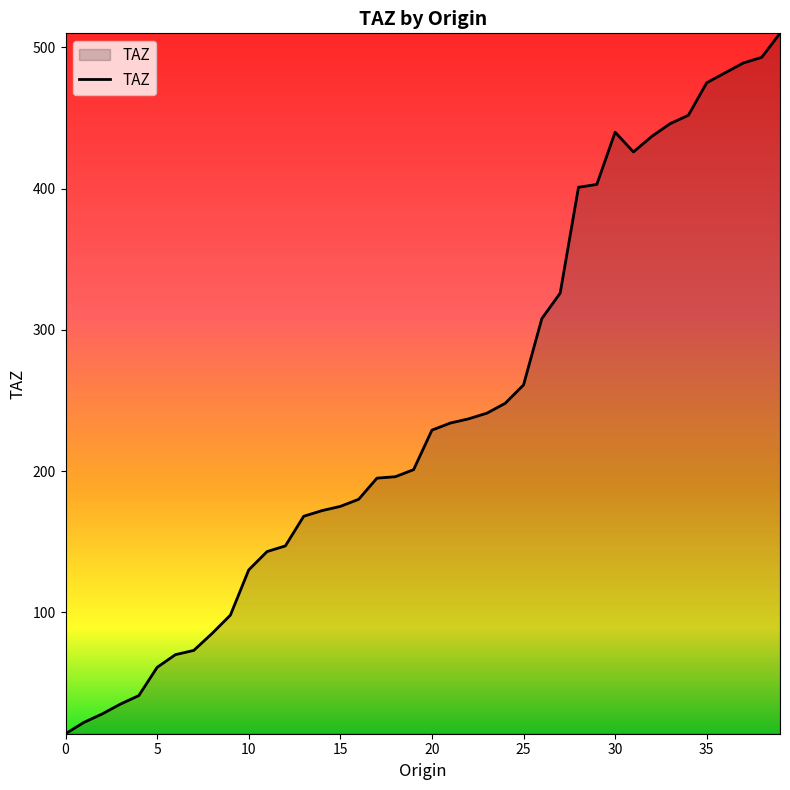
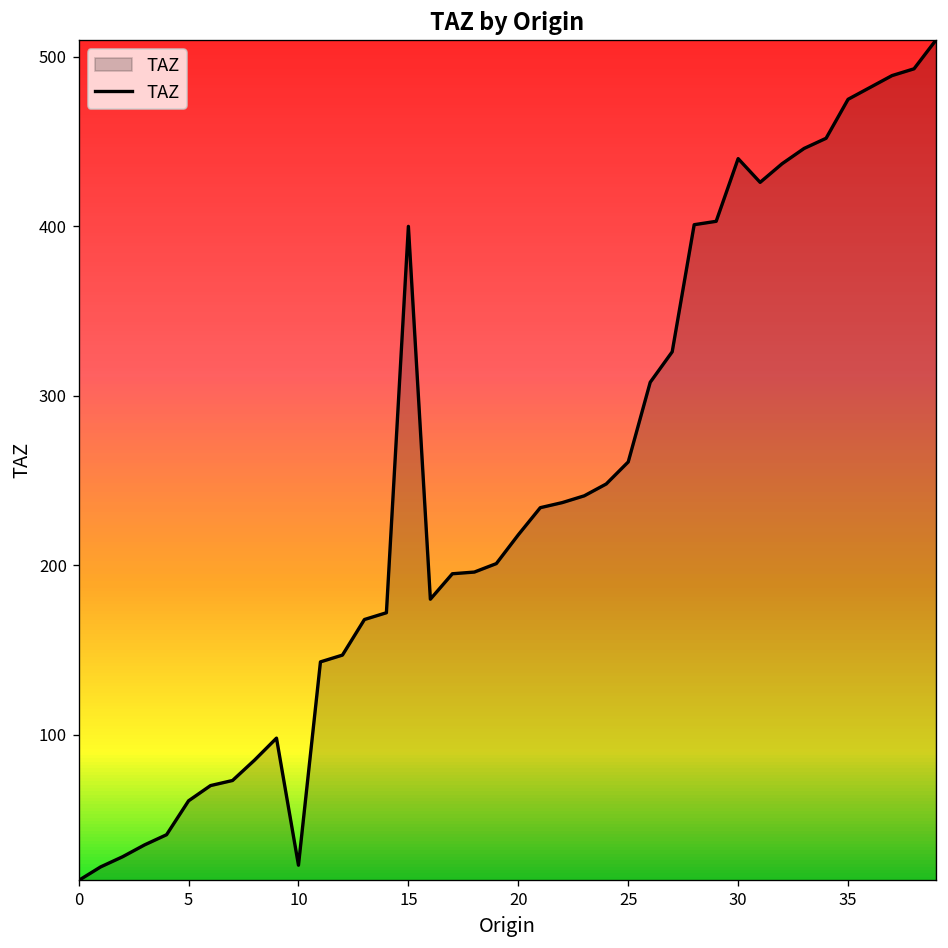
10: 130 -> 23
15: 175 -> 400
20: 229 -> 218
